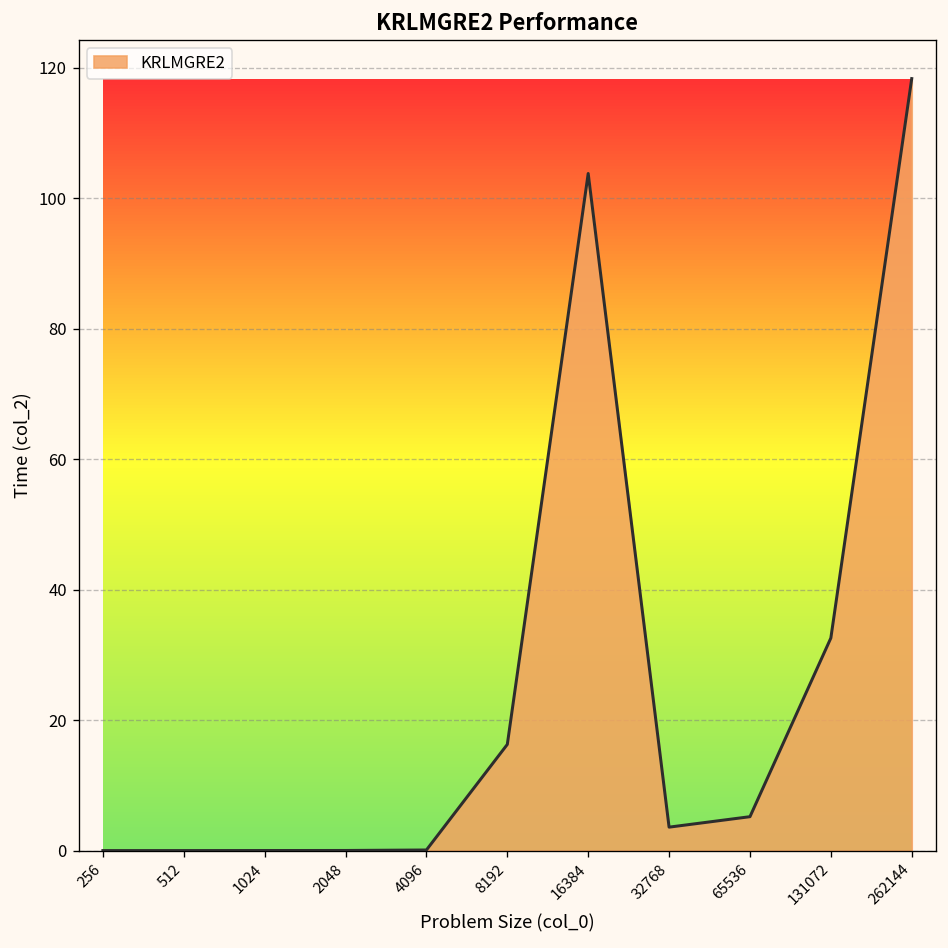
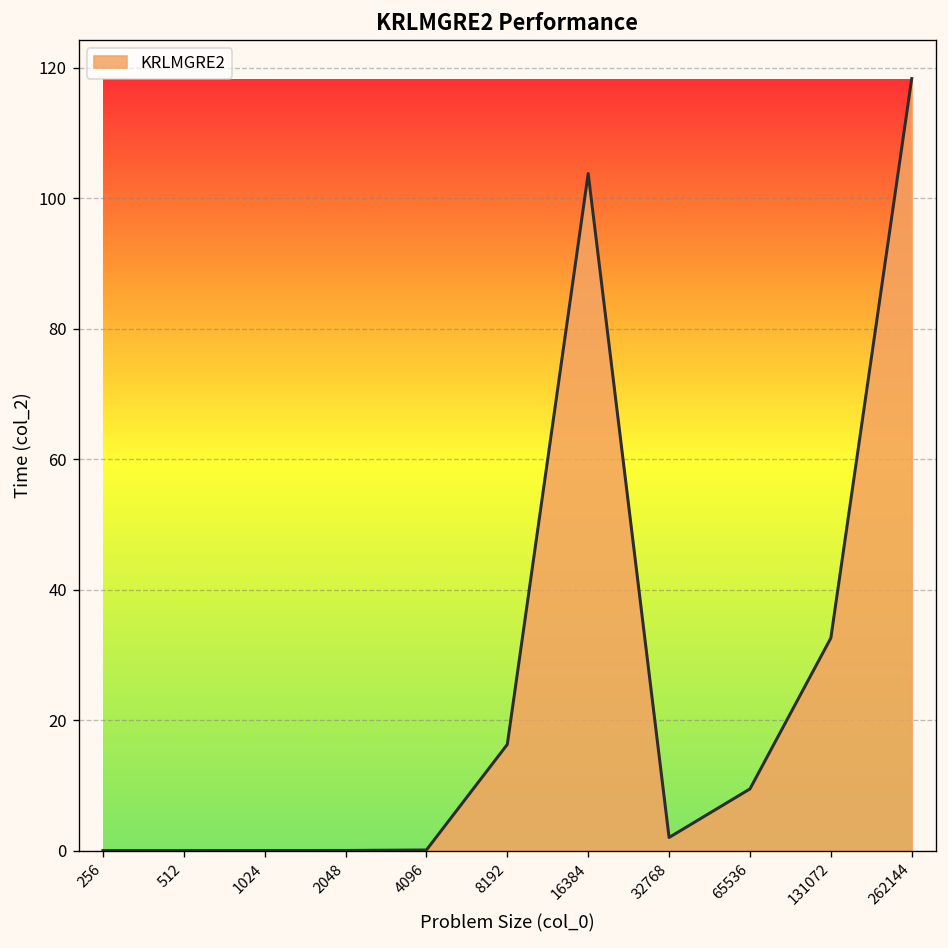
32768: 4 -> 2
65536: 5 -> 9
